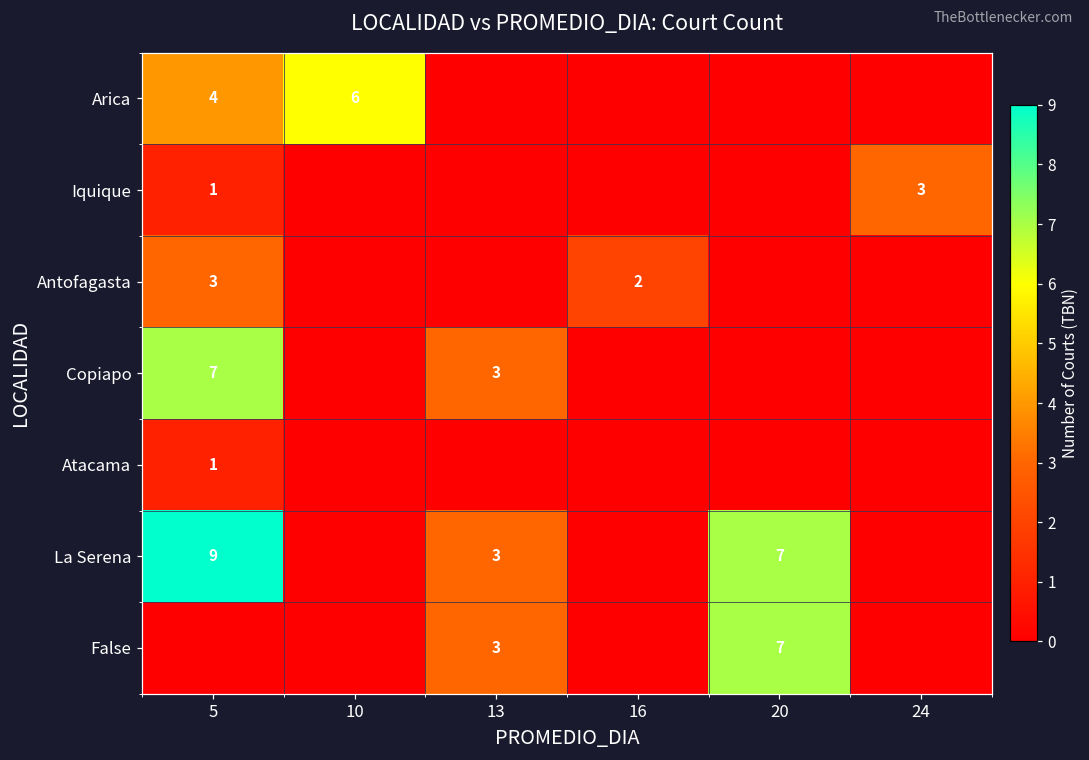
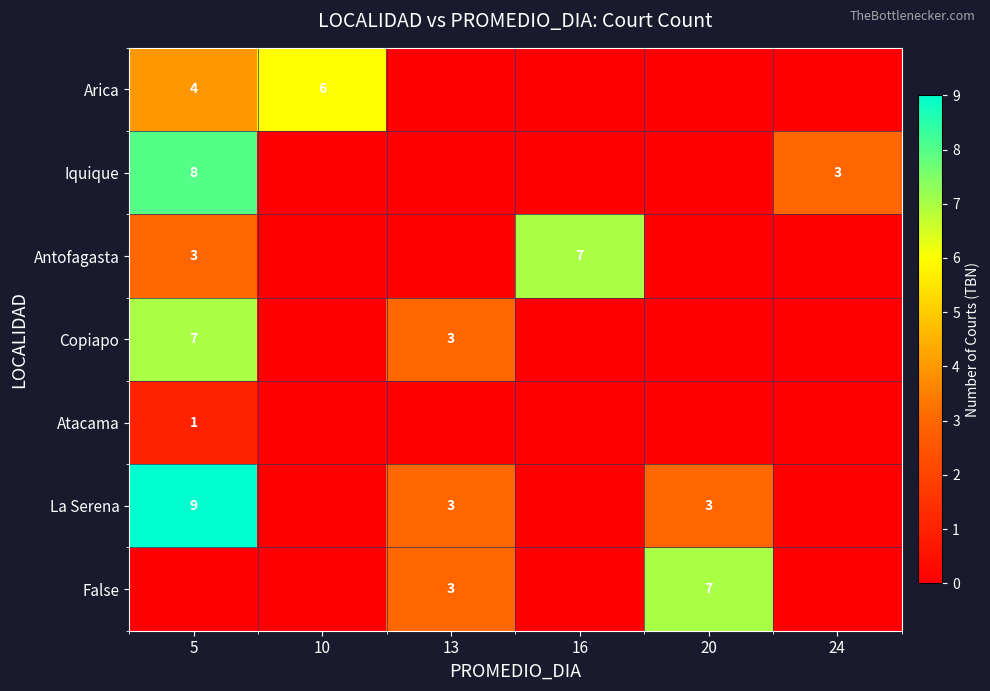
Iquique, 5: 1 -> 8
Antofagasta, 16: 2 -> 7
La Serena, 20: 7 -> 3
